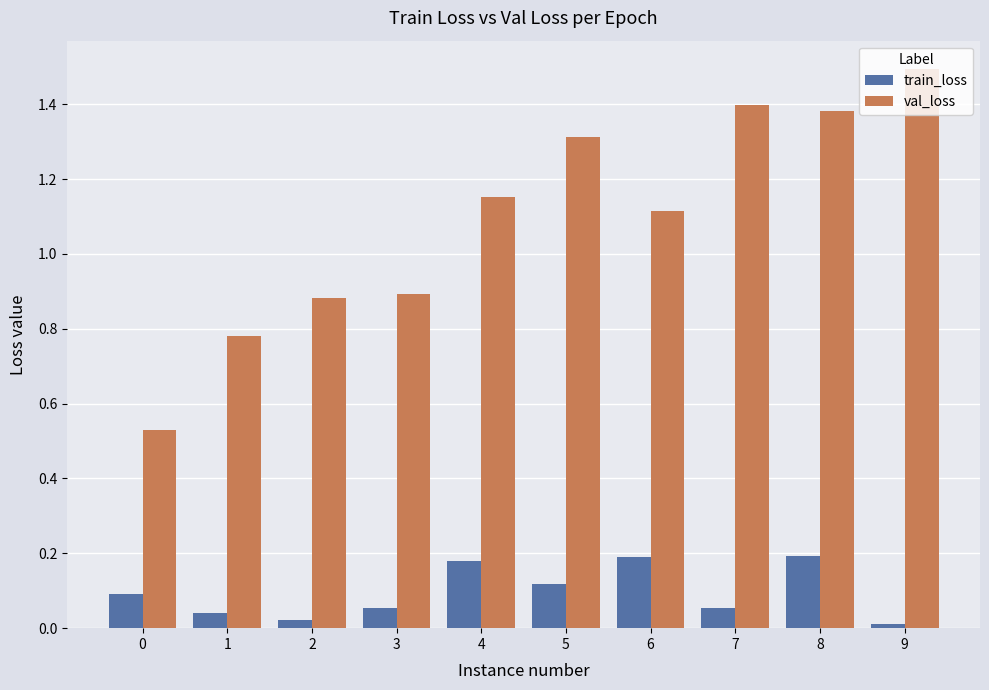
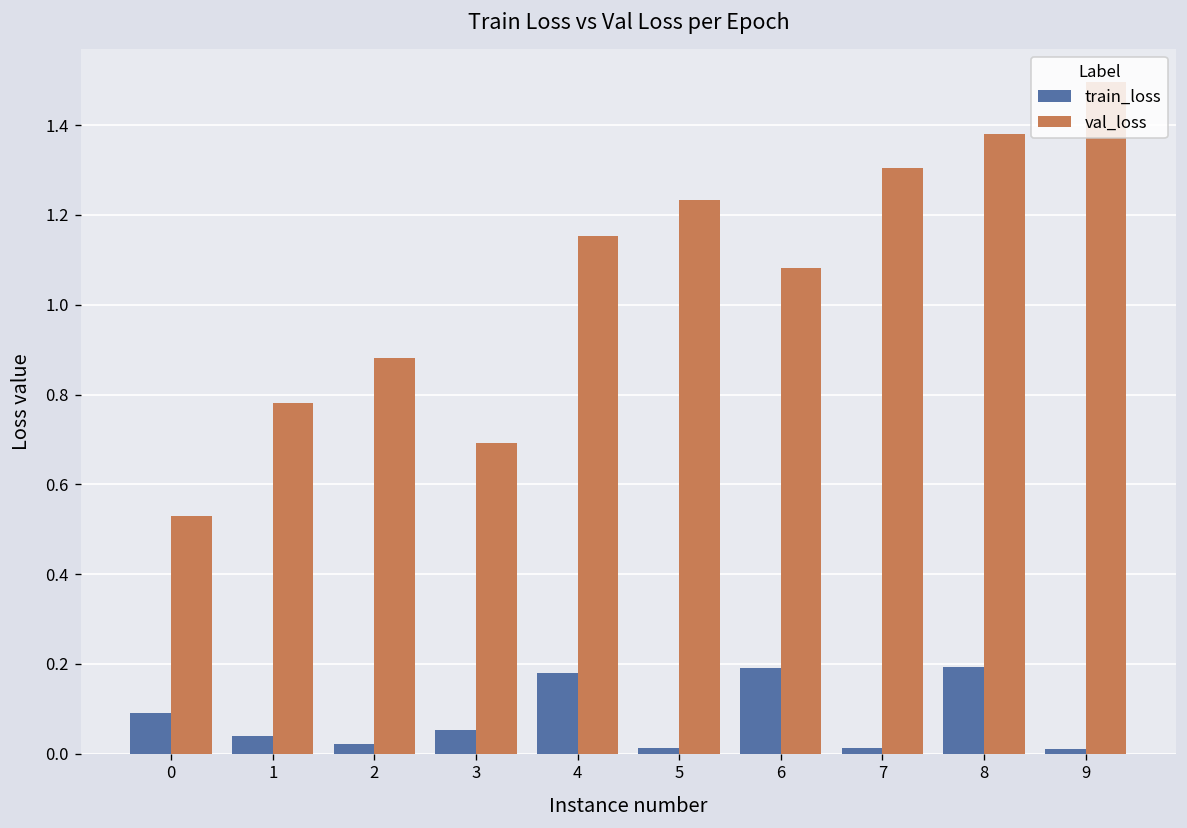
val_loss, 3: 0.89 -> 0.69
train_loss, 5: 0.12 -> 0.01
val_loss, 5: 1.31 -> 1.23
val_loss, 6: 1.12 -> 1.08
train_loss, 7: 0.05 -> 0.01
val_loss, 7: 1.40 -> 1.31
